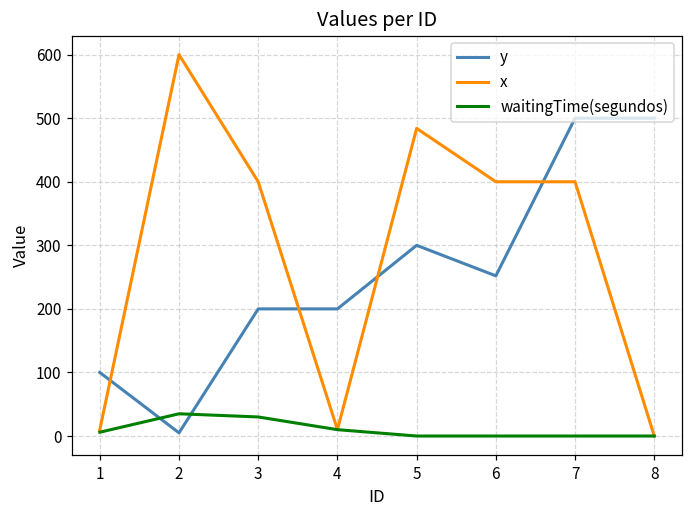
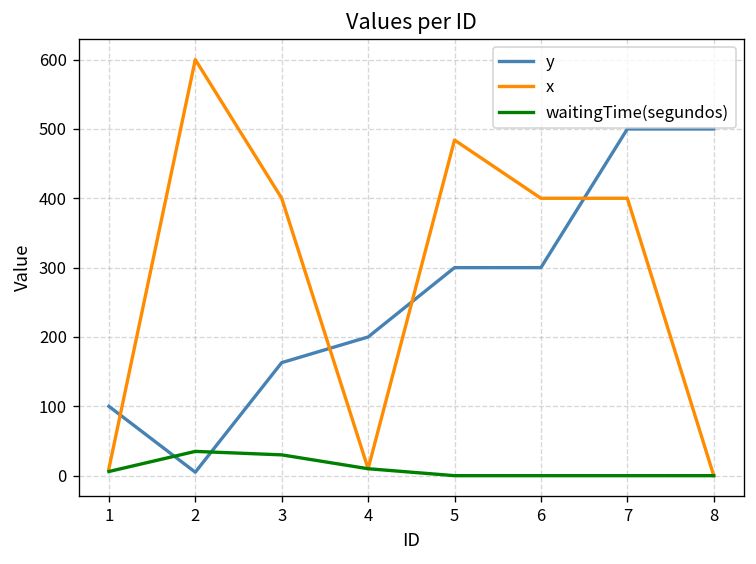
y, 3: 200 -> 160
y, 6: 250 -> 300
